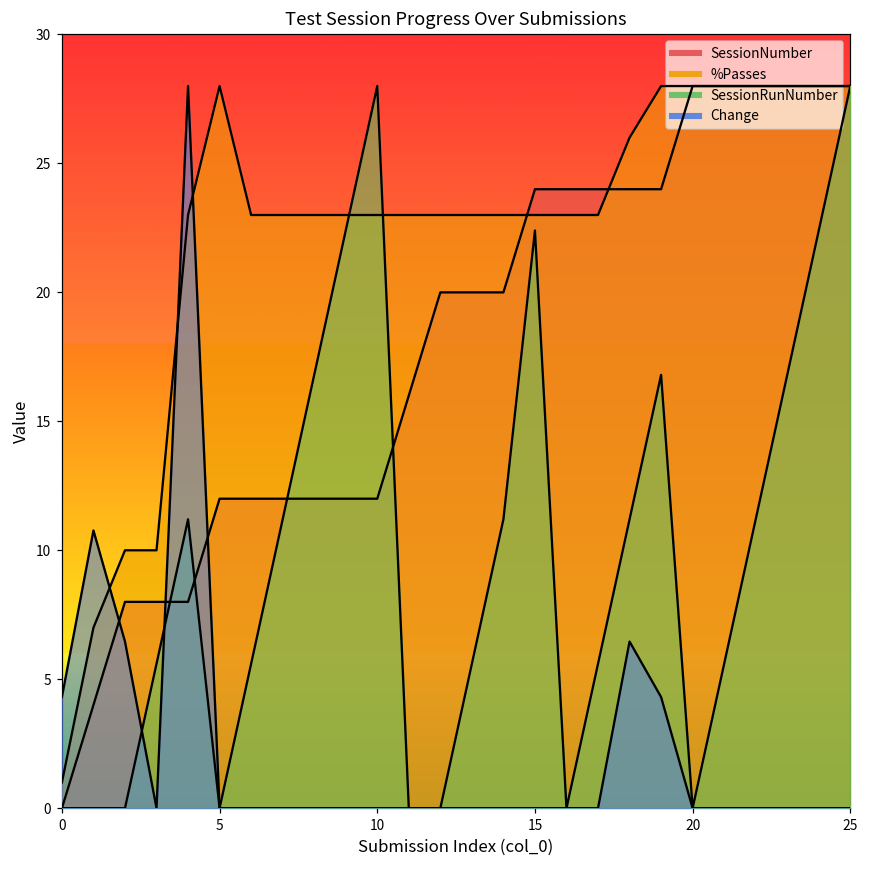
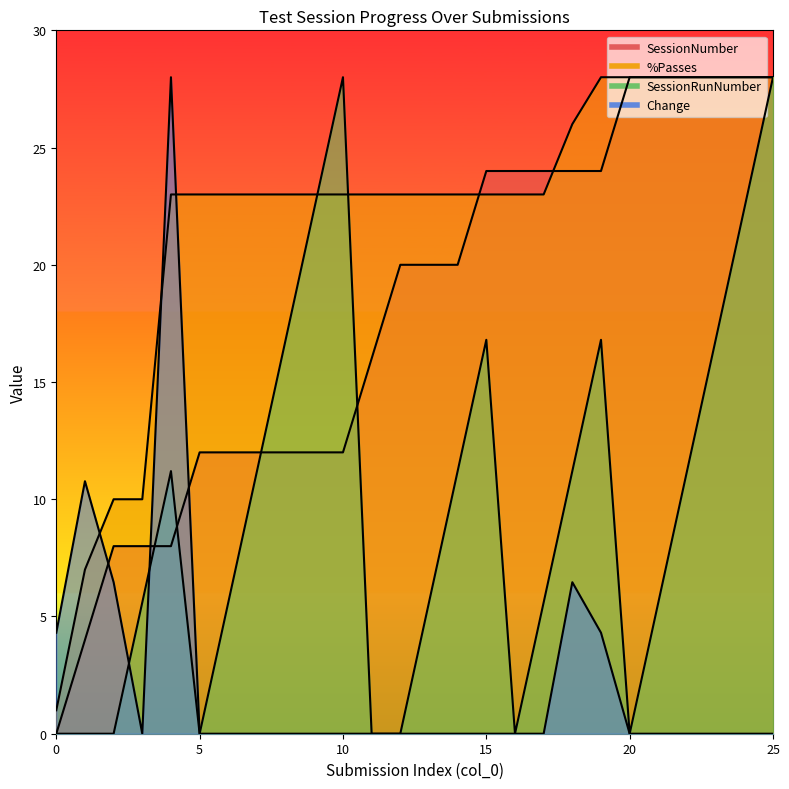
%Passes, 5: 28 -> 23
SessionRunNumber, 15: 22.4 -> 16.8
